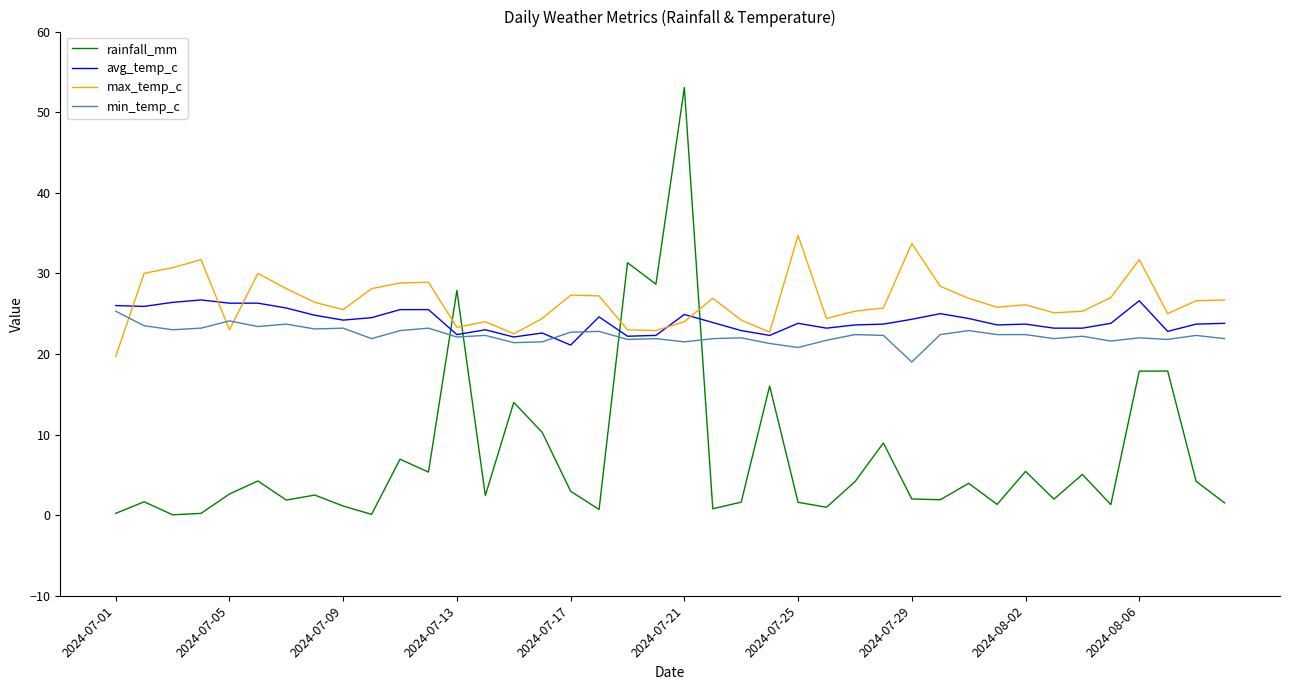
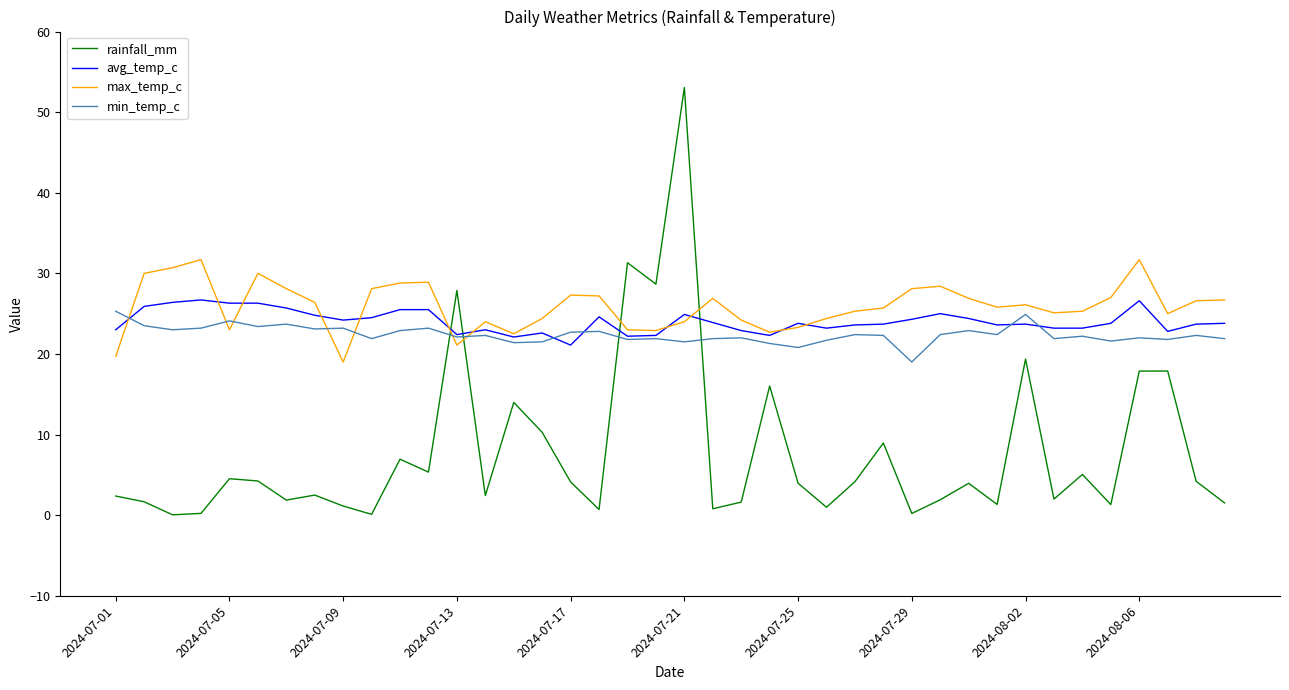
rainfall_mm, 2024-07-01: 0 -> 2
avg_temp_c, 2024-07-01: 26 -> 23
rainfall_mm, 2024-07-05: 3 -> 5
max_temp_c, 2024-07-09: 26 -> 19
max_temp_c, 2024-07-13: 23 -> 21
rainfall_mm, 2024-07-17: 3 -> 4
rainfall_mm, 2024-07-25: 2 -> 4
max_temp_c, 2024-07-25: 35 -> 23
rainfall_mm, 2024-07-29: 2 -> 0
max_temp_c, 2024-07-29: 34 -> 28
rainfall_mm, 2024-08-02: 5 -> 19
min_temp_c, 2024-08-02: 22 -> 25
